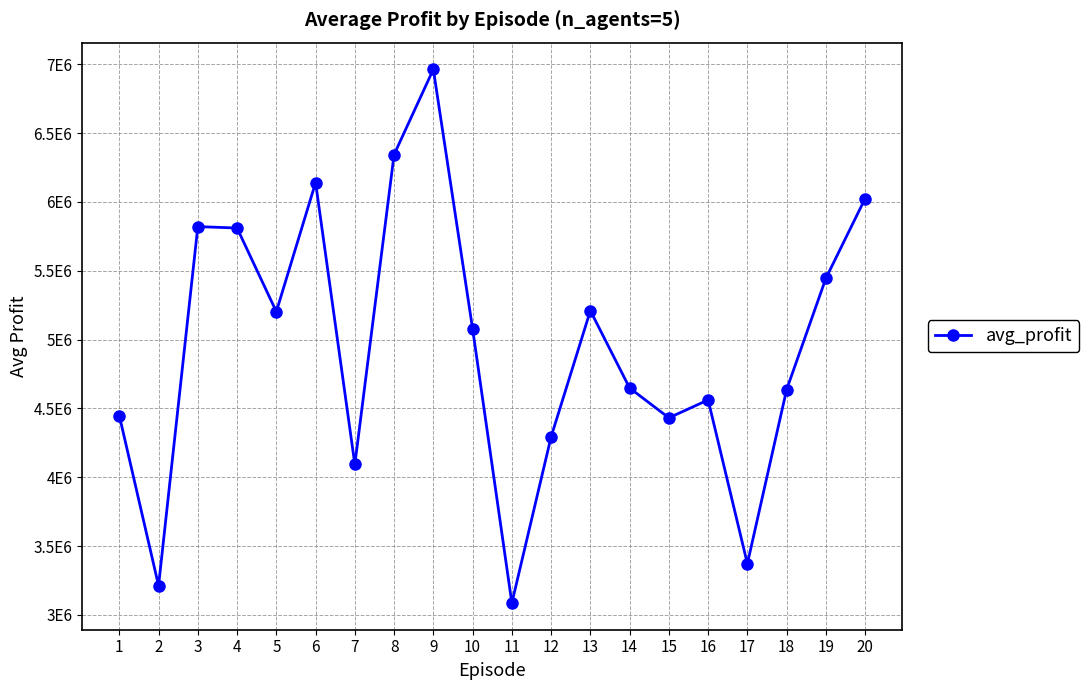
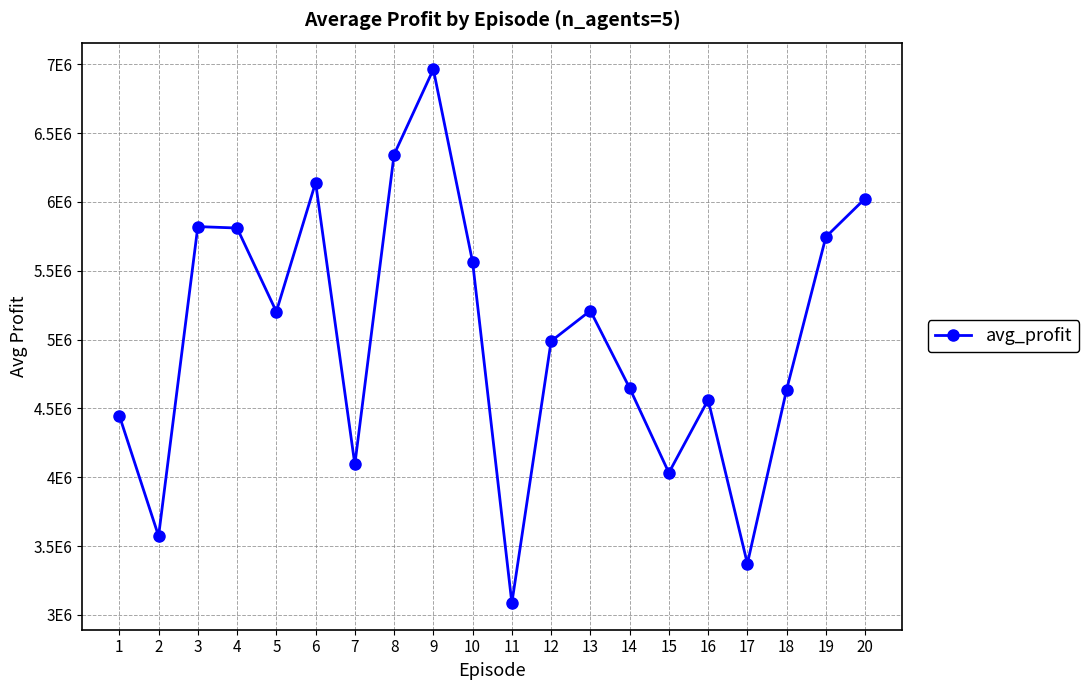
2: 3210000 -> 3570000
10: 5080000 -> 5560000
12: 4290000 -> 4990000
15: 4430000 -> 4030000
19: 5450000 -> 5750000
